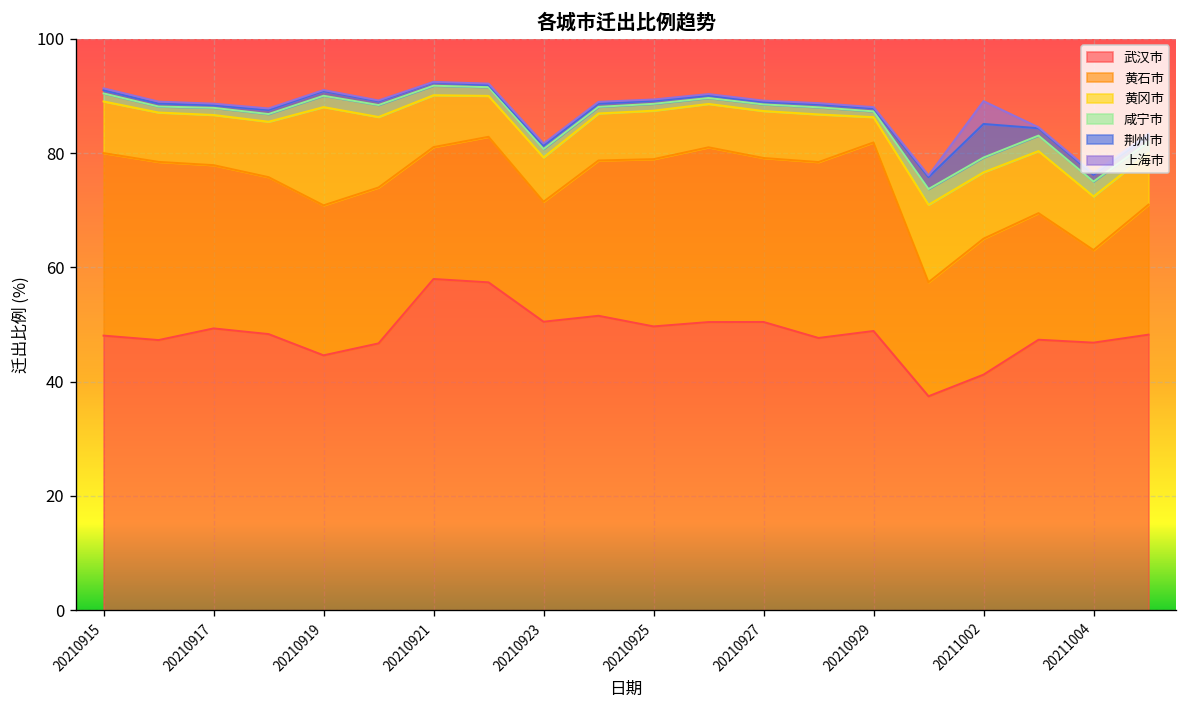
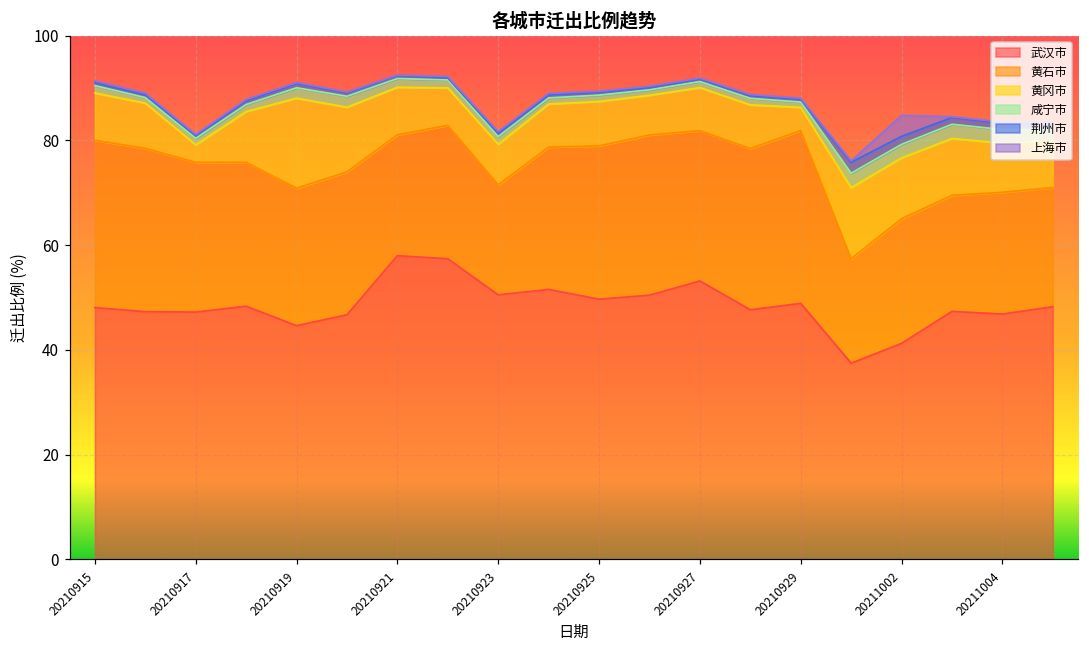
武汉市, 20210917: 49 -> 47
黄冈市, 20210917: 9 -> 3
武汉市, 20210927: 50 -> 53
荆州市, 20211002: 6 -> 2
黄石市, 20211004: 16 -> 23
